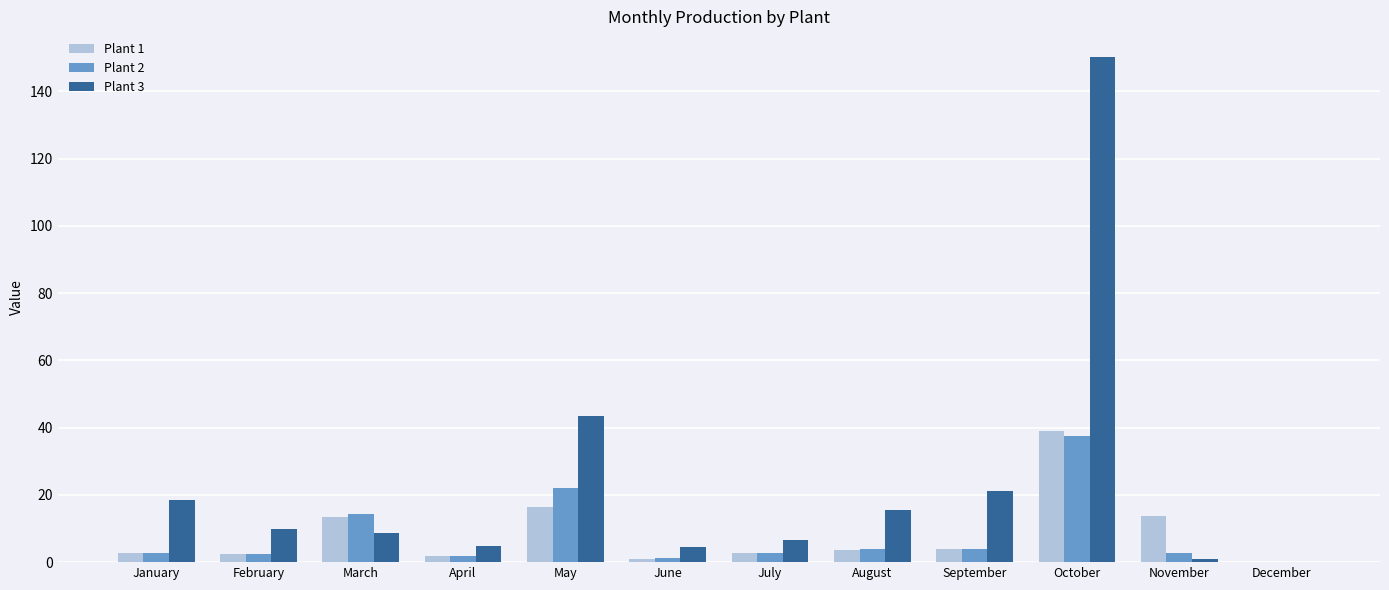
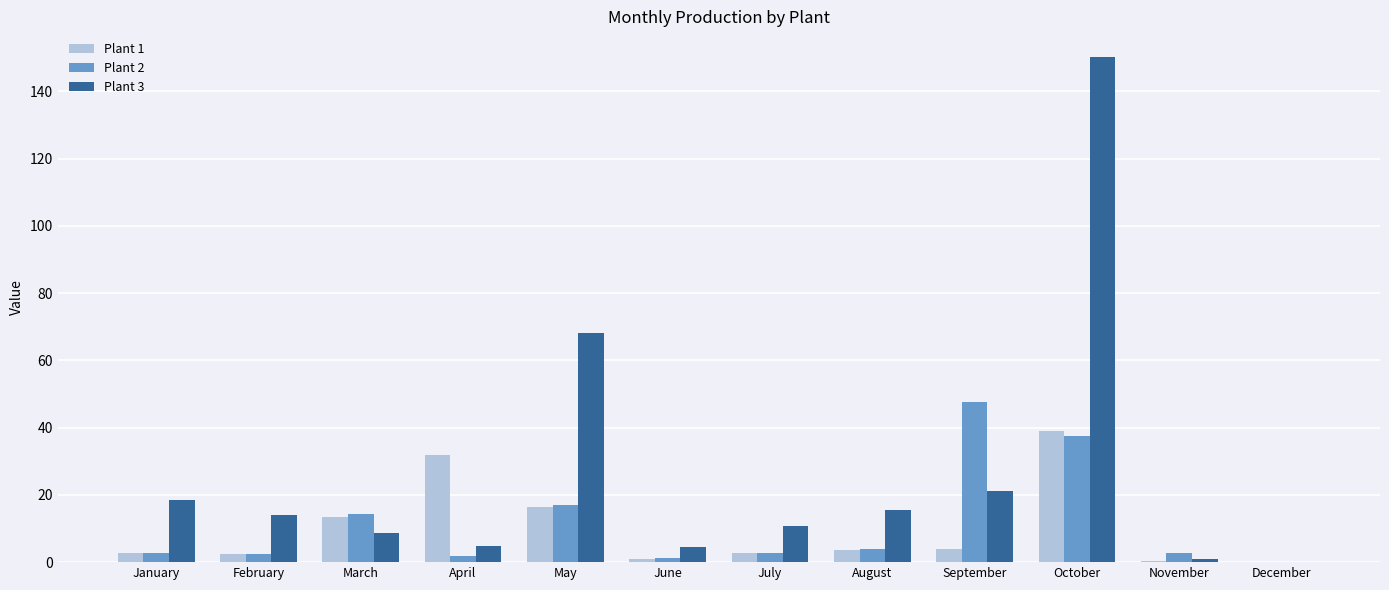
Plant 3, February: 10 -> 14
Plant 1, April: 2 -> 32
Plant 2, May: 22 -> 17
Plant 3, May: 44 -> 68
Plant 3, July: 6 -> 11
Plant 2, September: 4 -> 48
Plant 1, November: 14 -> 0
